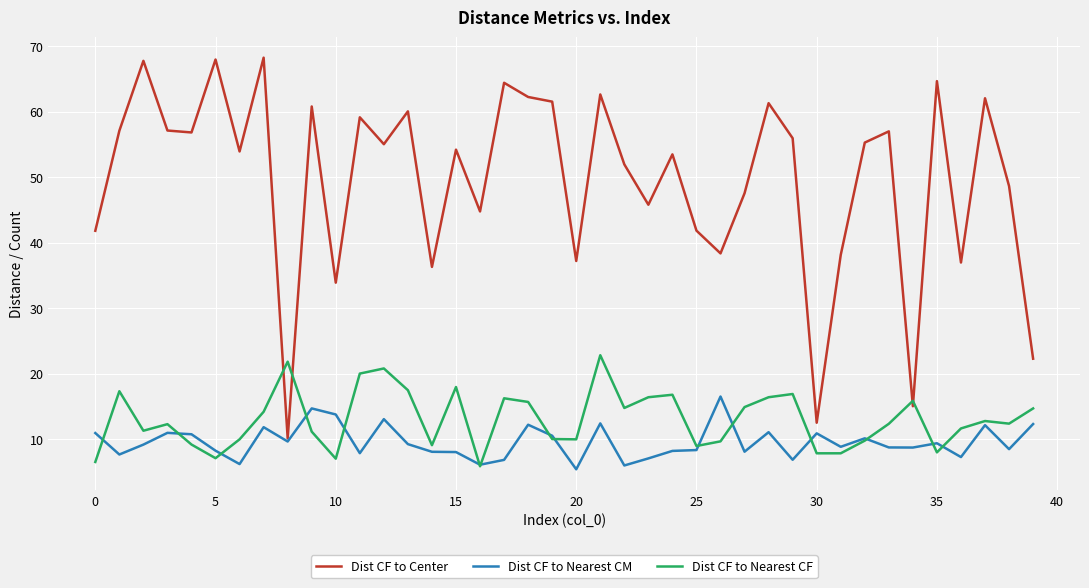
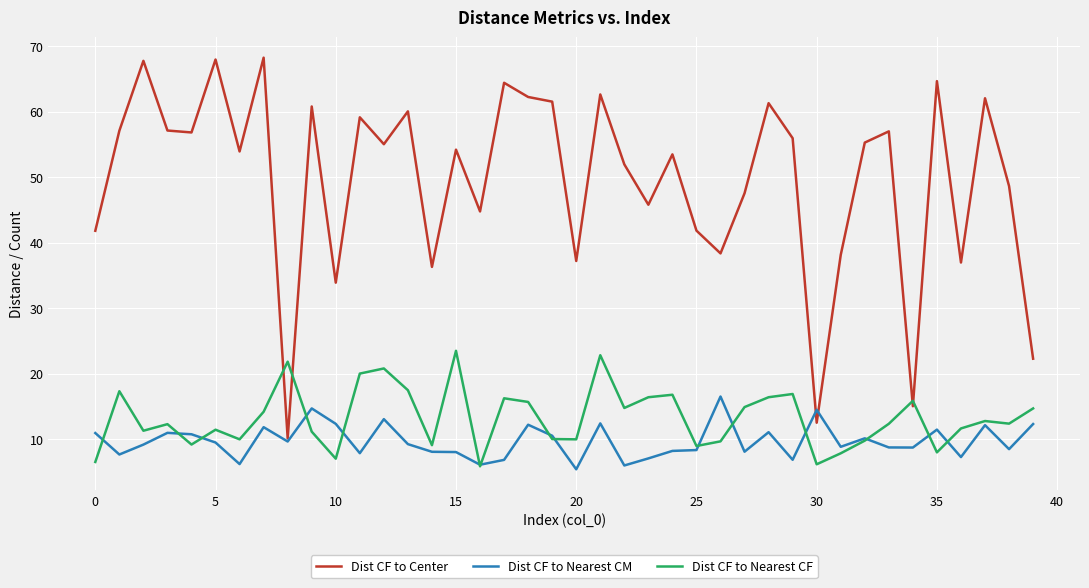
Dist CF to Nearest CM, 5: 8 -> 9
Dist CF to Nearest CF, 5: 7 -> 11
Dist CF to Nearest CM, 10: 14 -> 12
Dist CF to Nearest CF, 15: 18 -> 23
Dist CF to Nearest CM, 30: 11 -> 14
Dist CF to Nearest CF, 30: 8 -> 6
Dist CF to Nearest CM, 35: 9 -> 11
